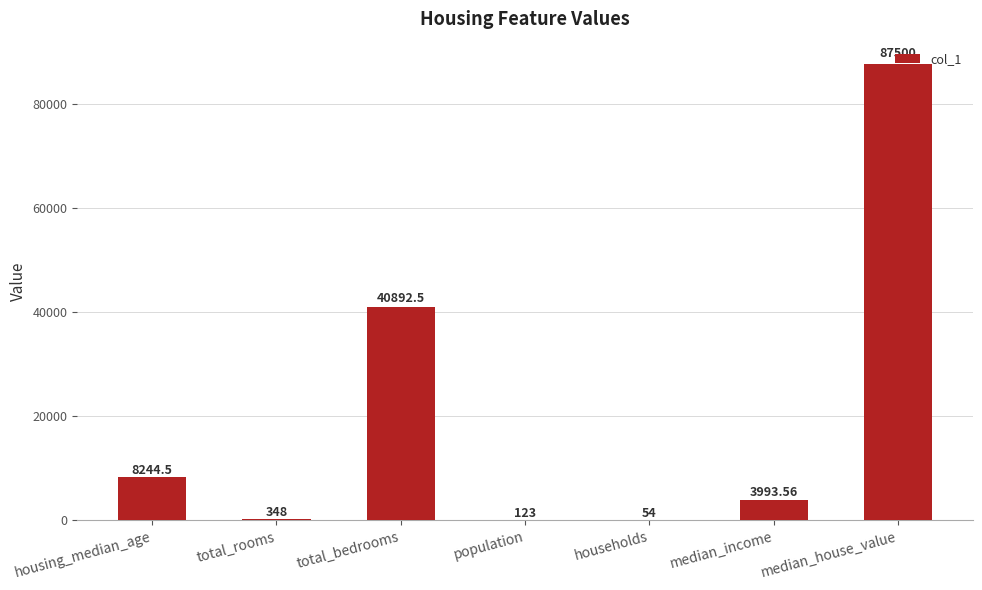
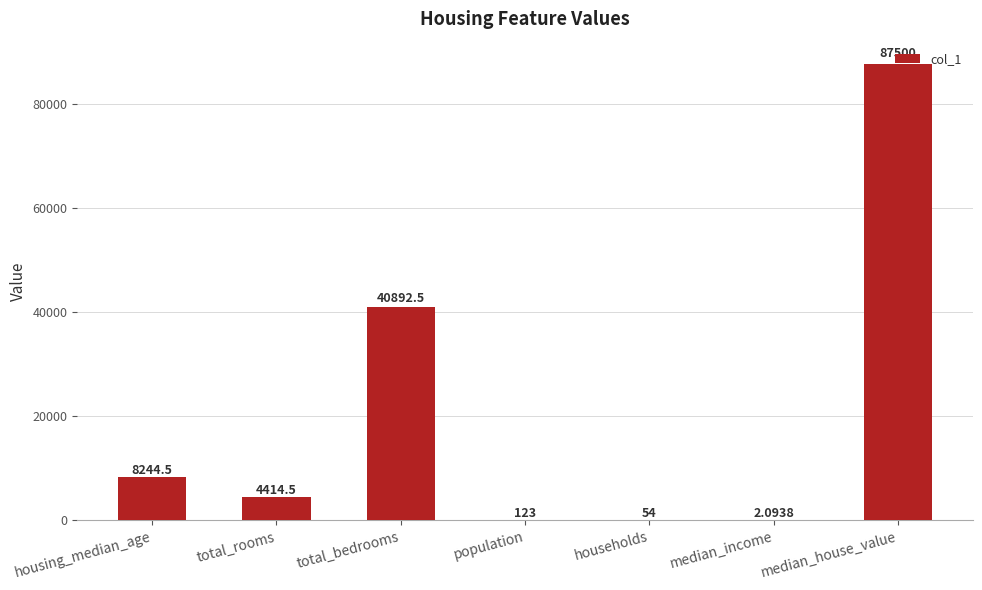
total_rooms: 348 -> 4414.5
median_income: 3993.56 -> 2.0938
